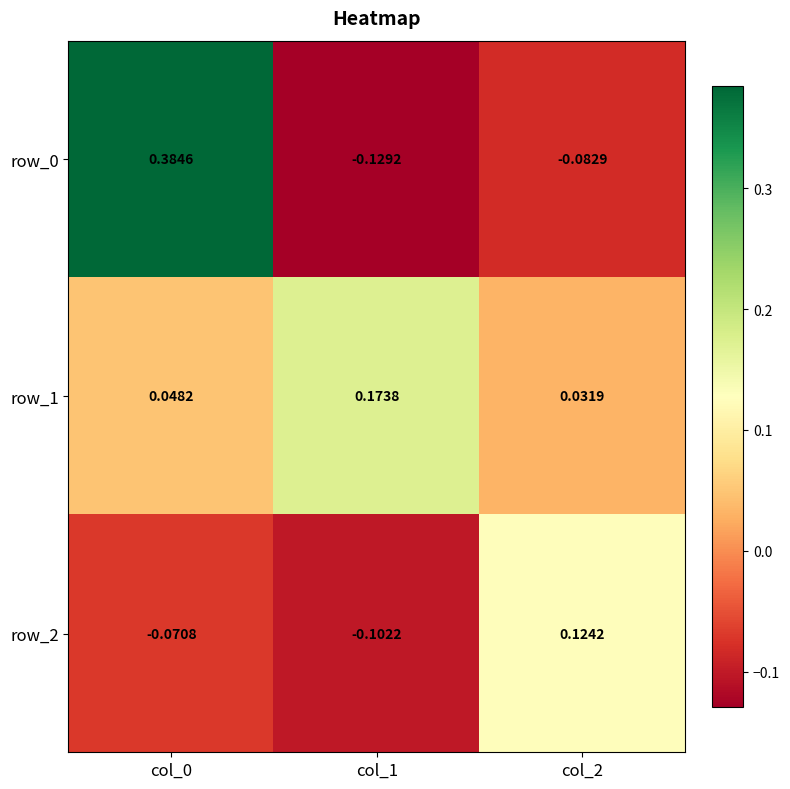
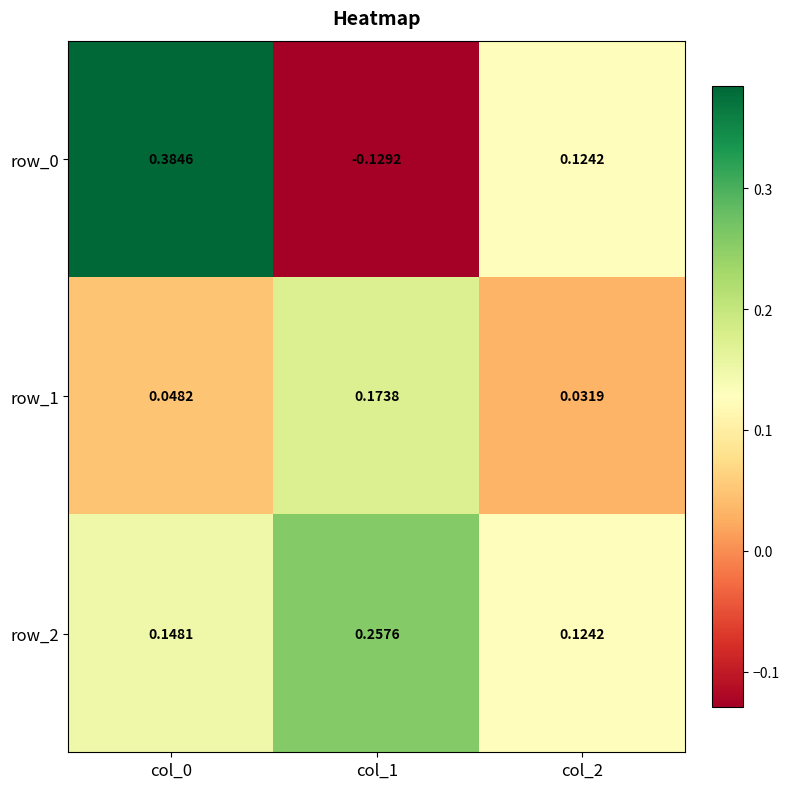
row_0, col_2: -0.0829 -> 0.1242
row_2, col_0: -0.0708 -> 0.1481
row_2, col_1: -0.1022 -> 0.2576
